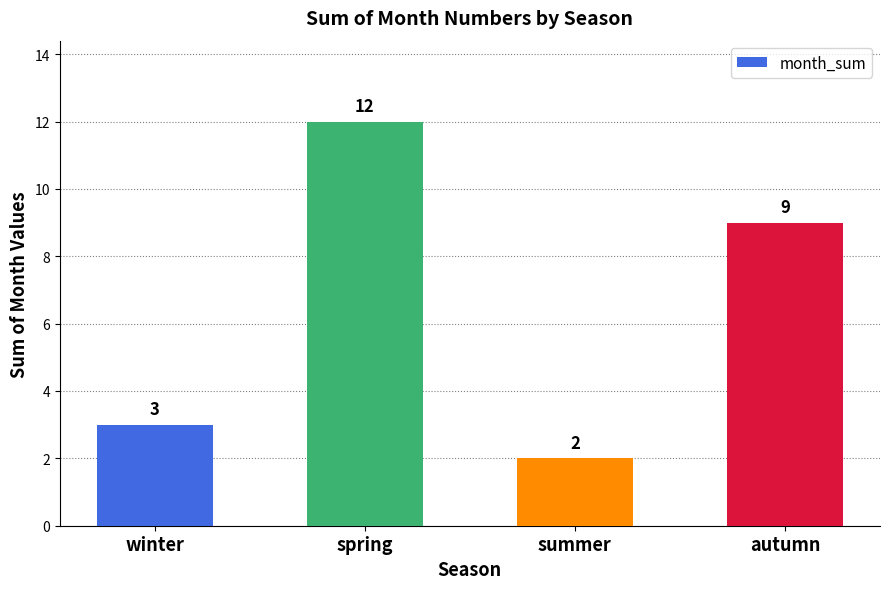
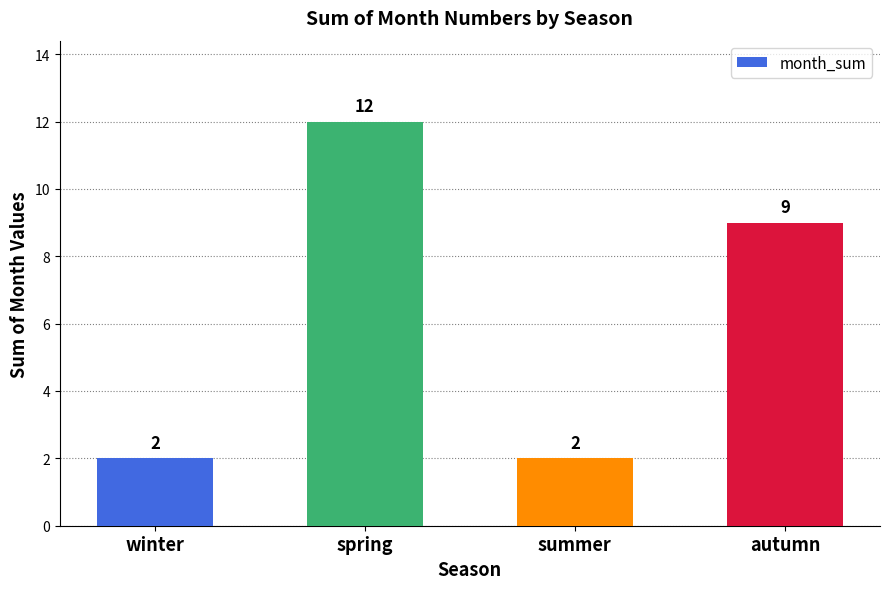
winter: 3 -> 2
